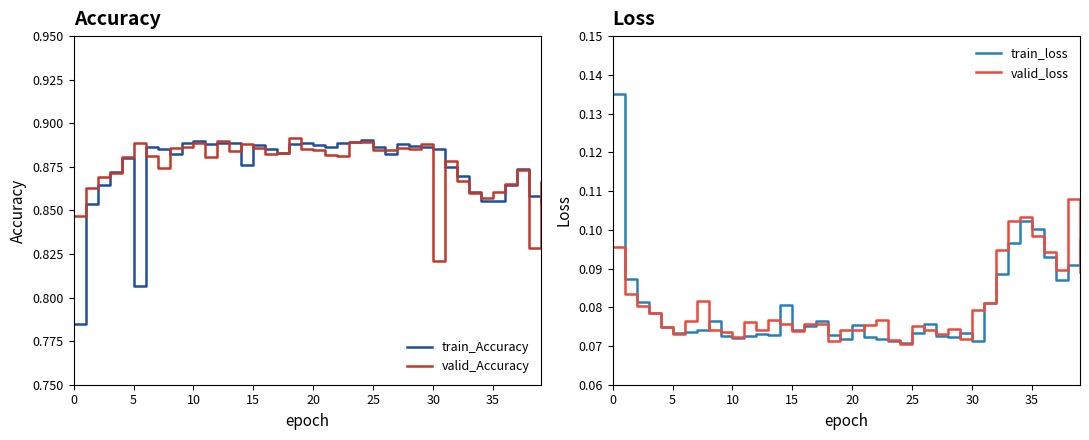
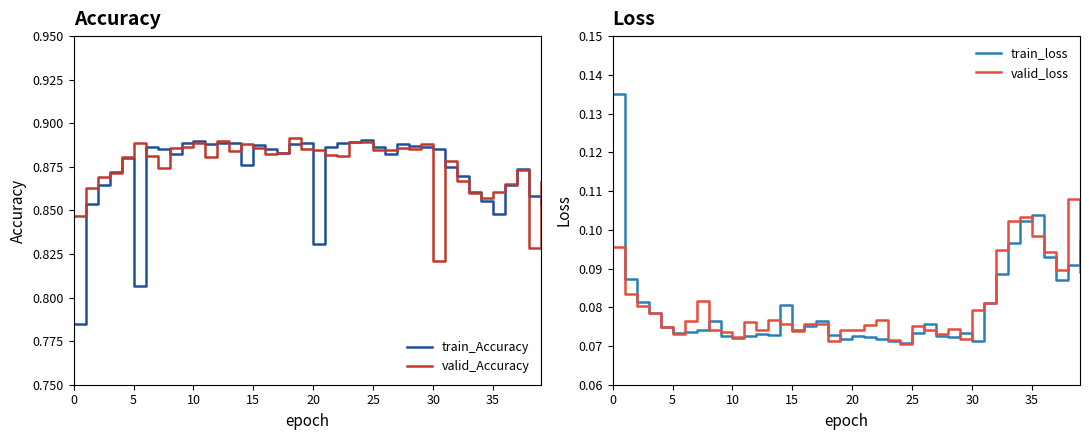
Accuracy, train_Accuracy, 20: 0.888 -> 0.831
Accuracy, train_Accuracy, 35: 0.855 -> 0.848
Loss, train_loss, 20: 0.075 -> 0.073
Loss, train_loss, 35: 0.100 -> 0.104
